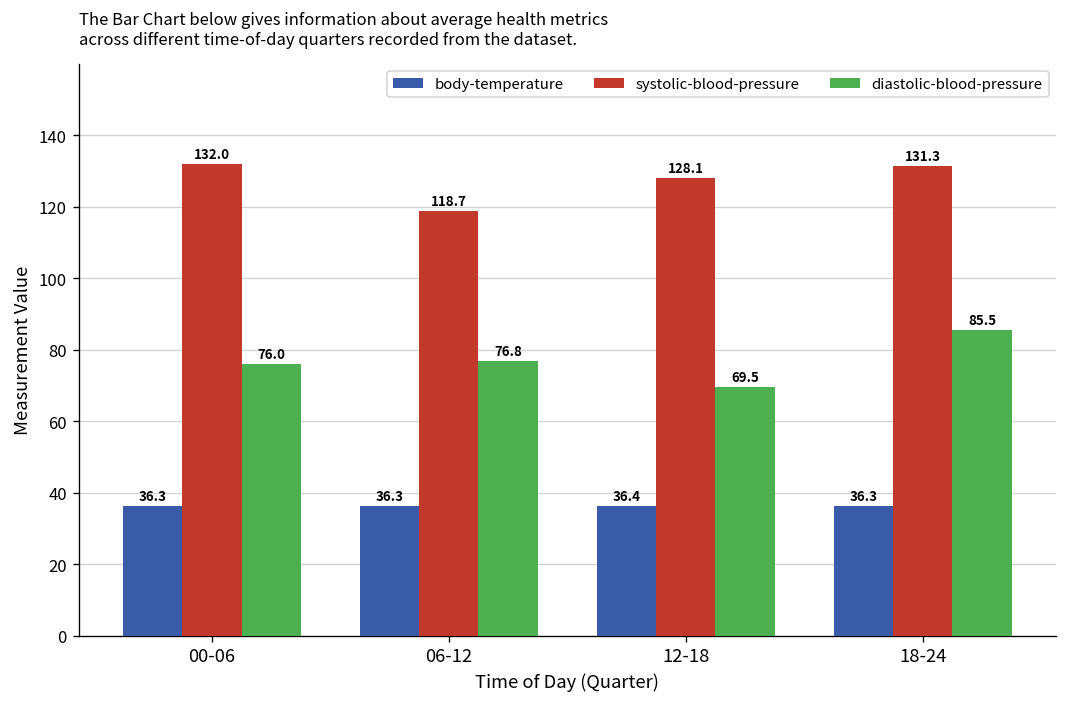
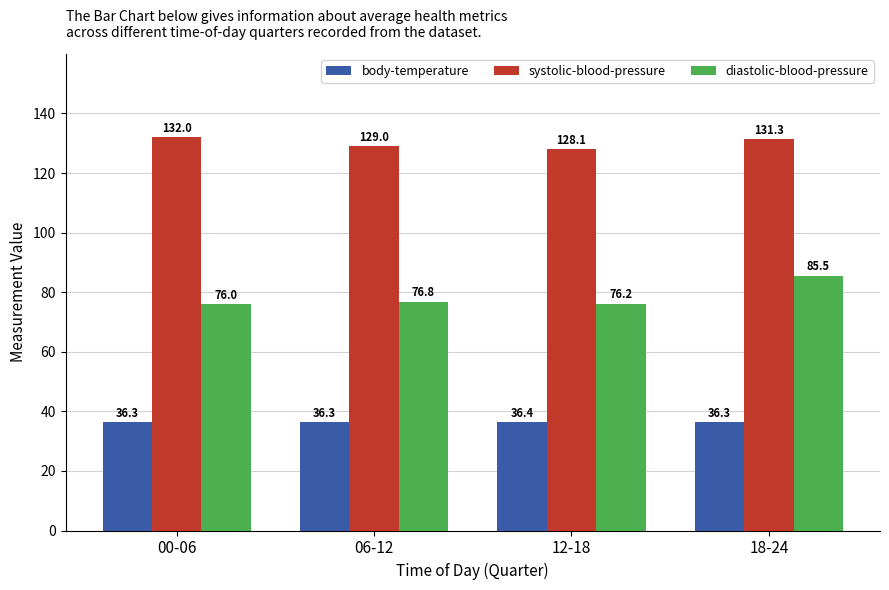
systolic-blood-pressure, 06-12: 118.7 -> 129.0
diastolic-blood-pressure, 12-18: 69.5 -> 76.2
